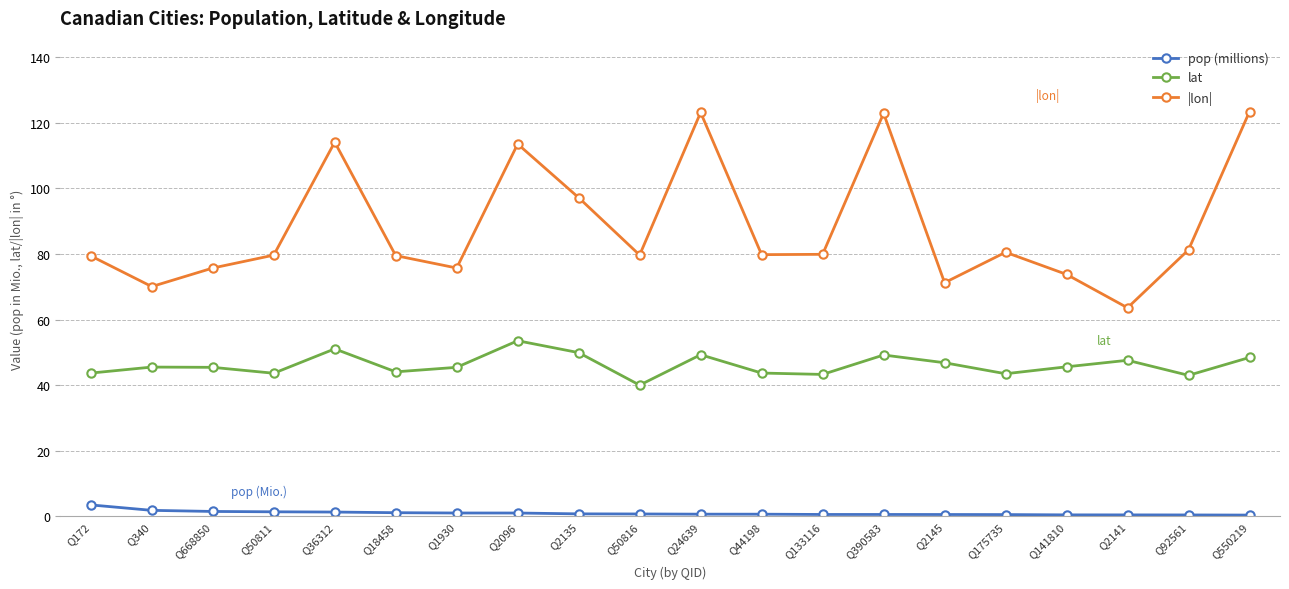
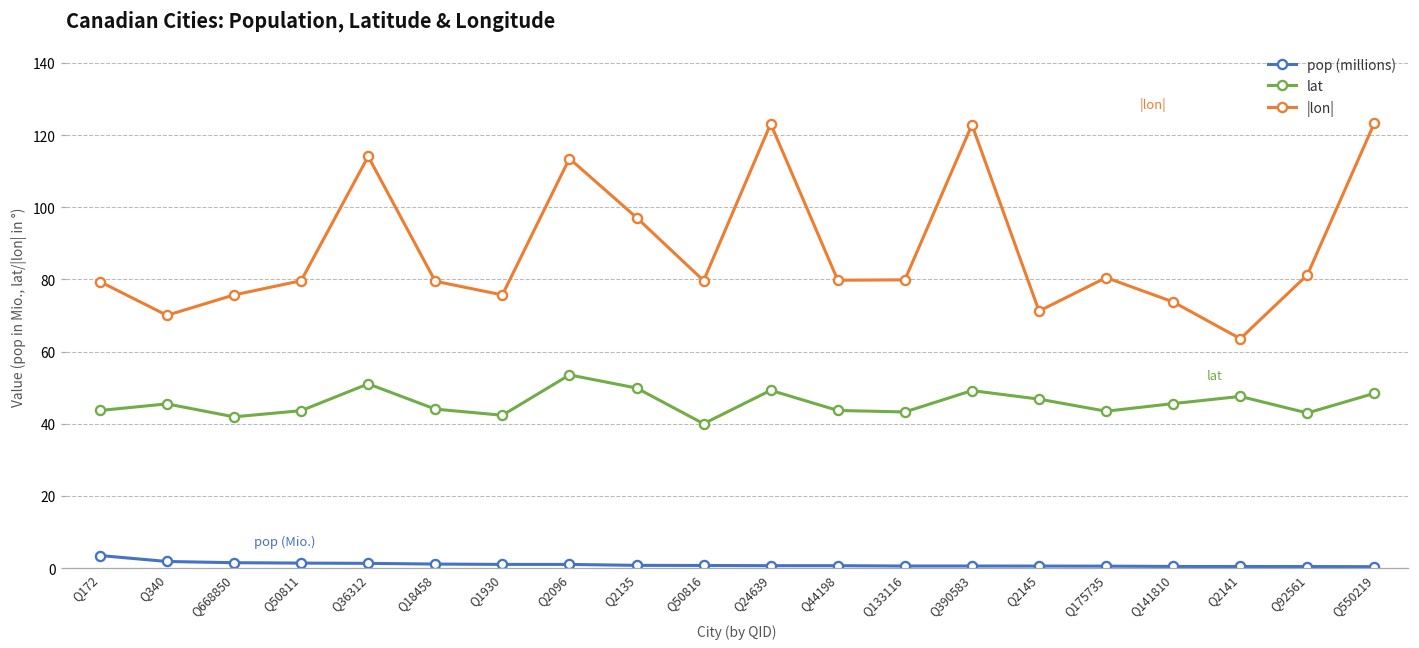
lat, Q668850: 45 -> 42
lat, Q1930: 45 -> 42
